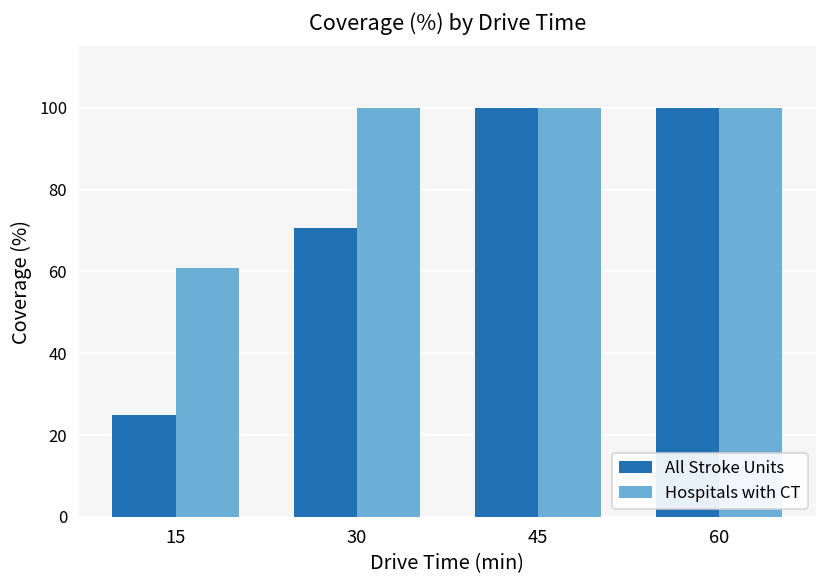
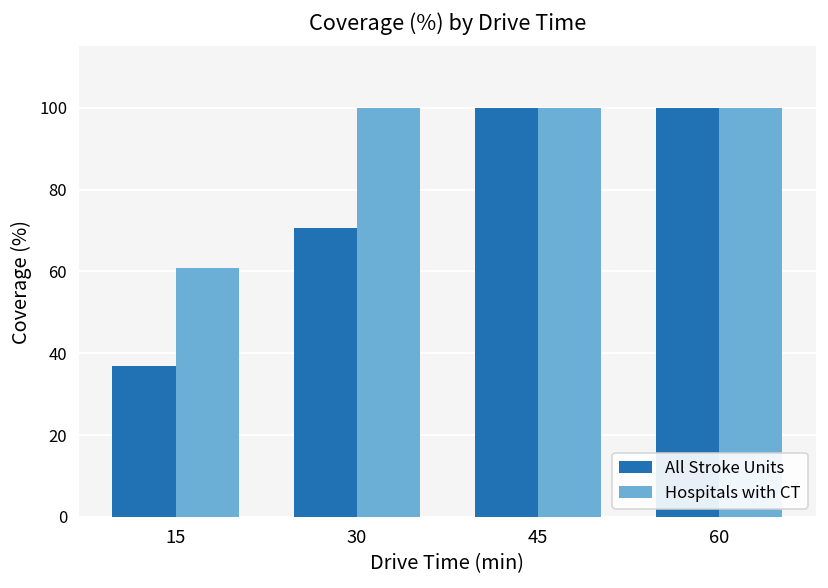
All Stroke Units, 15: 25 -> 37
